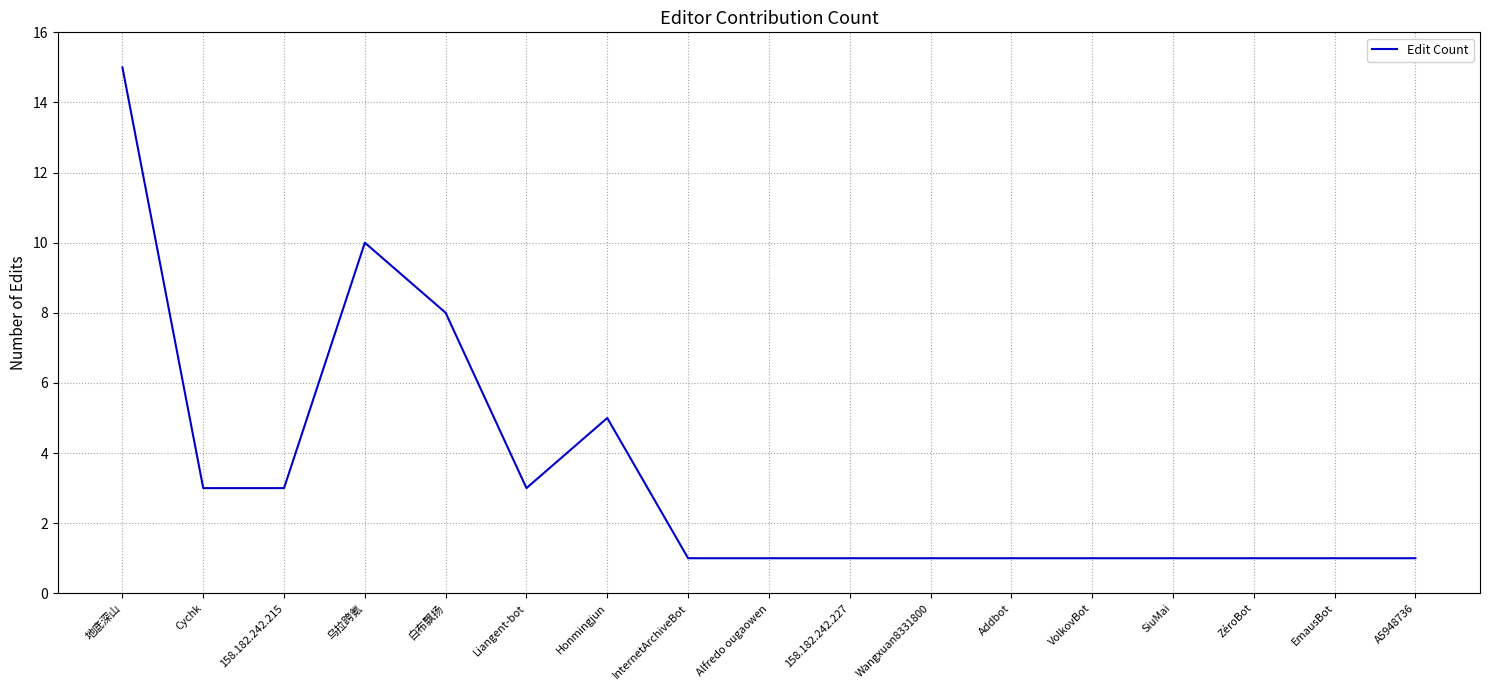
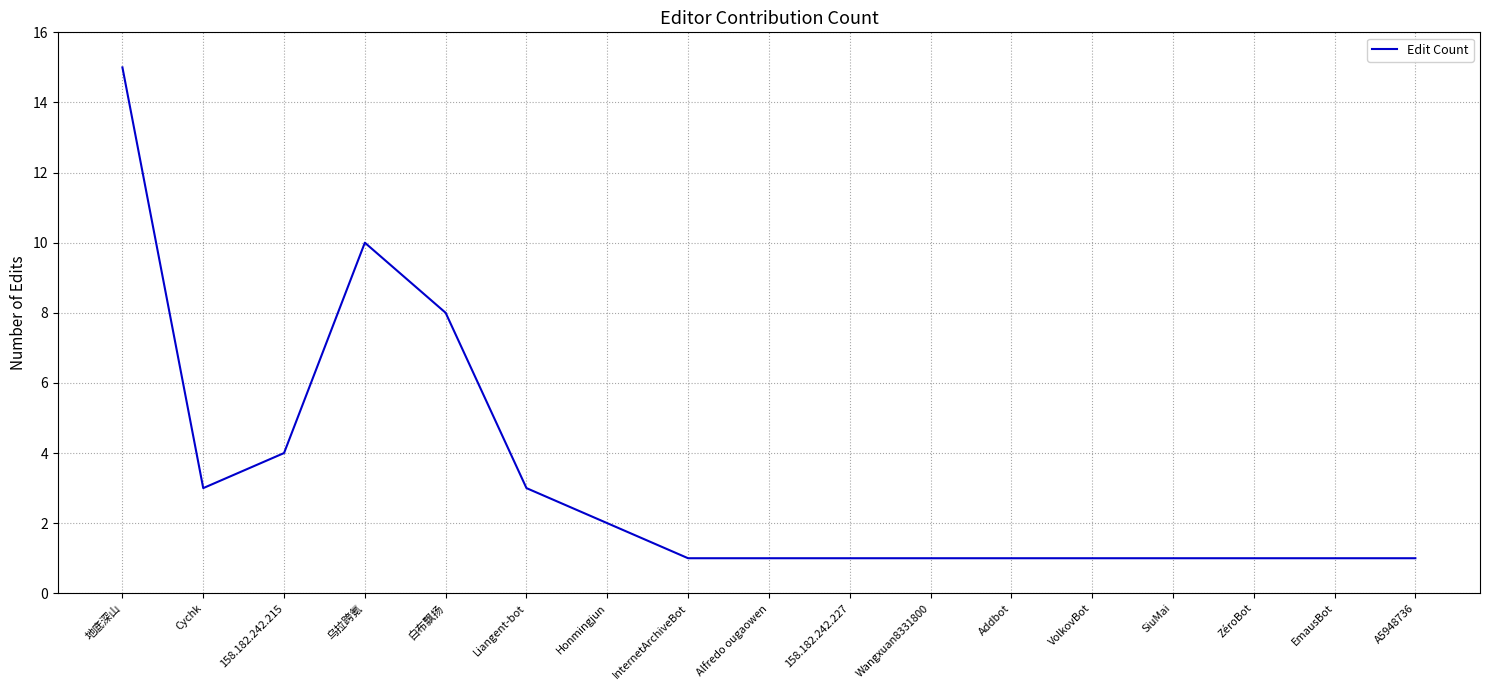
158.182.242.215: 3 -> 4
Honmingjun: 5 -> 2
